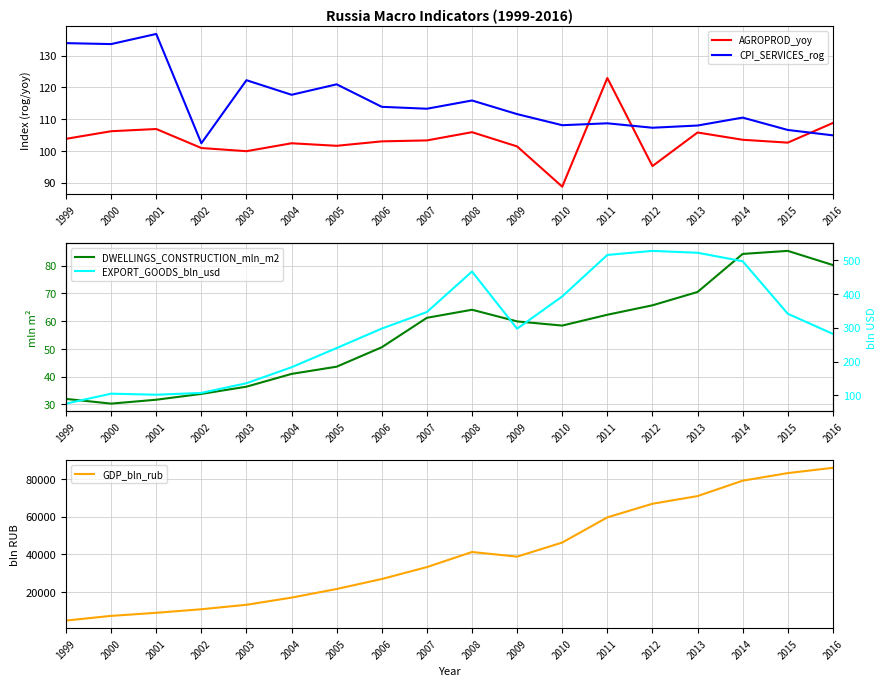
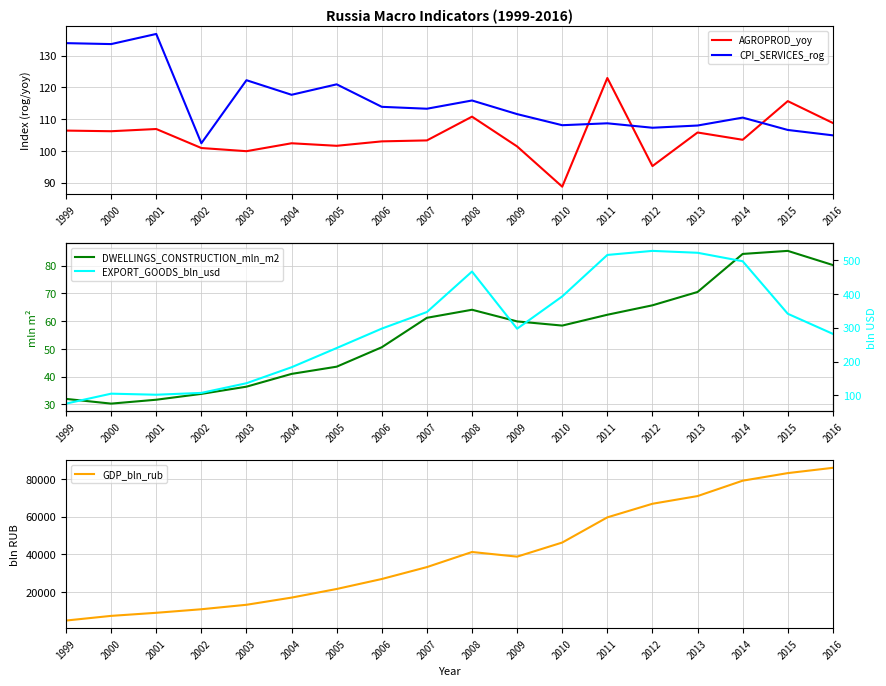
Russia Macro Indicators (1999-2016), AGROPROD_yoy, 1999: 104 -> 106
Russia Macro Indicators (1999-2016), AGROPROD_yoy, 2008: 106 -> 111
Russia Macro Indicators (1999-2016), AGROPROD_yoy, 2015: 103 -> 116
